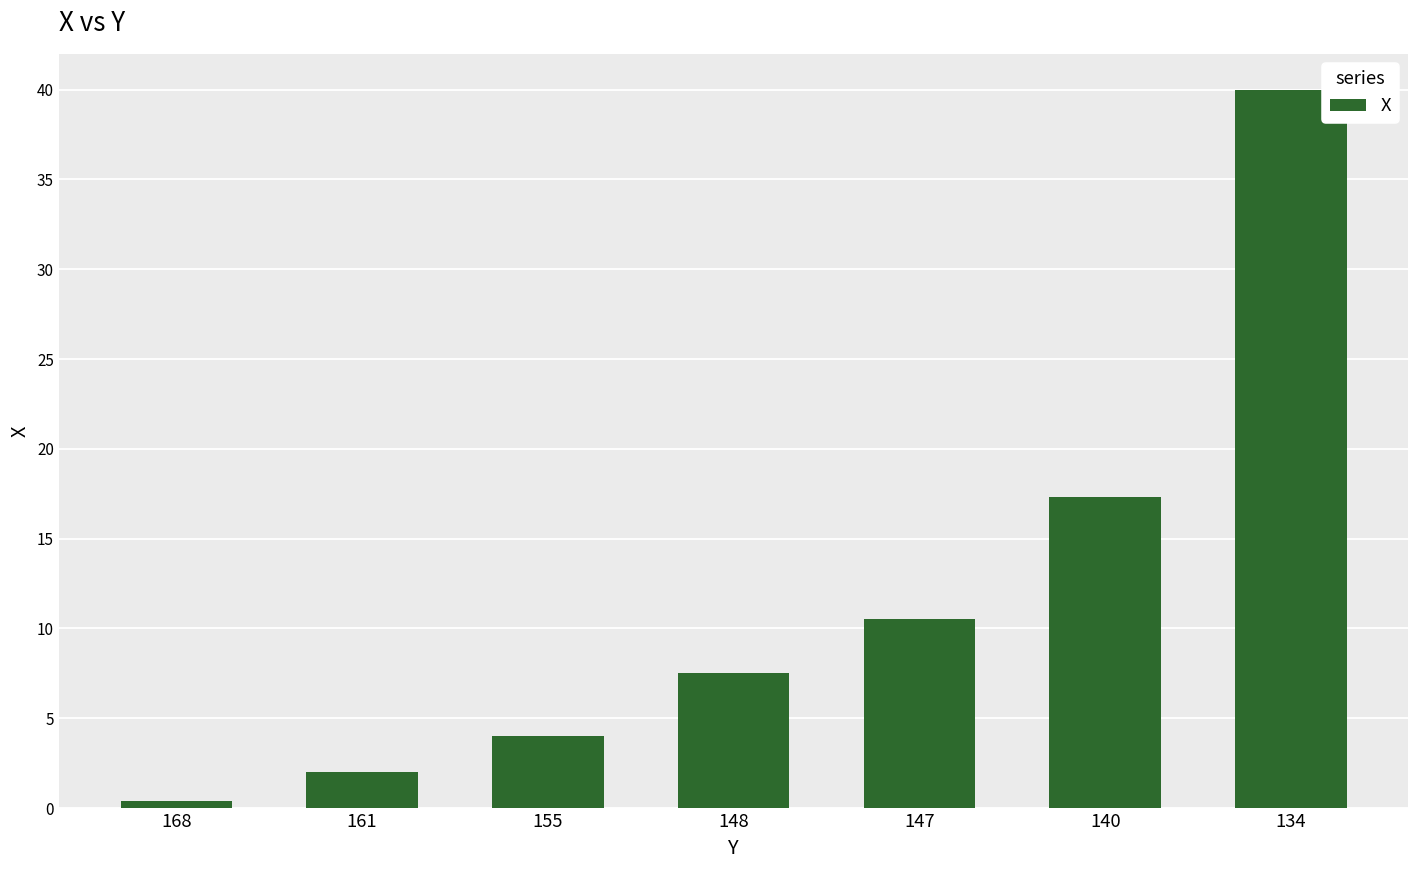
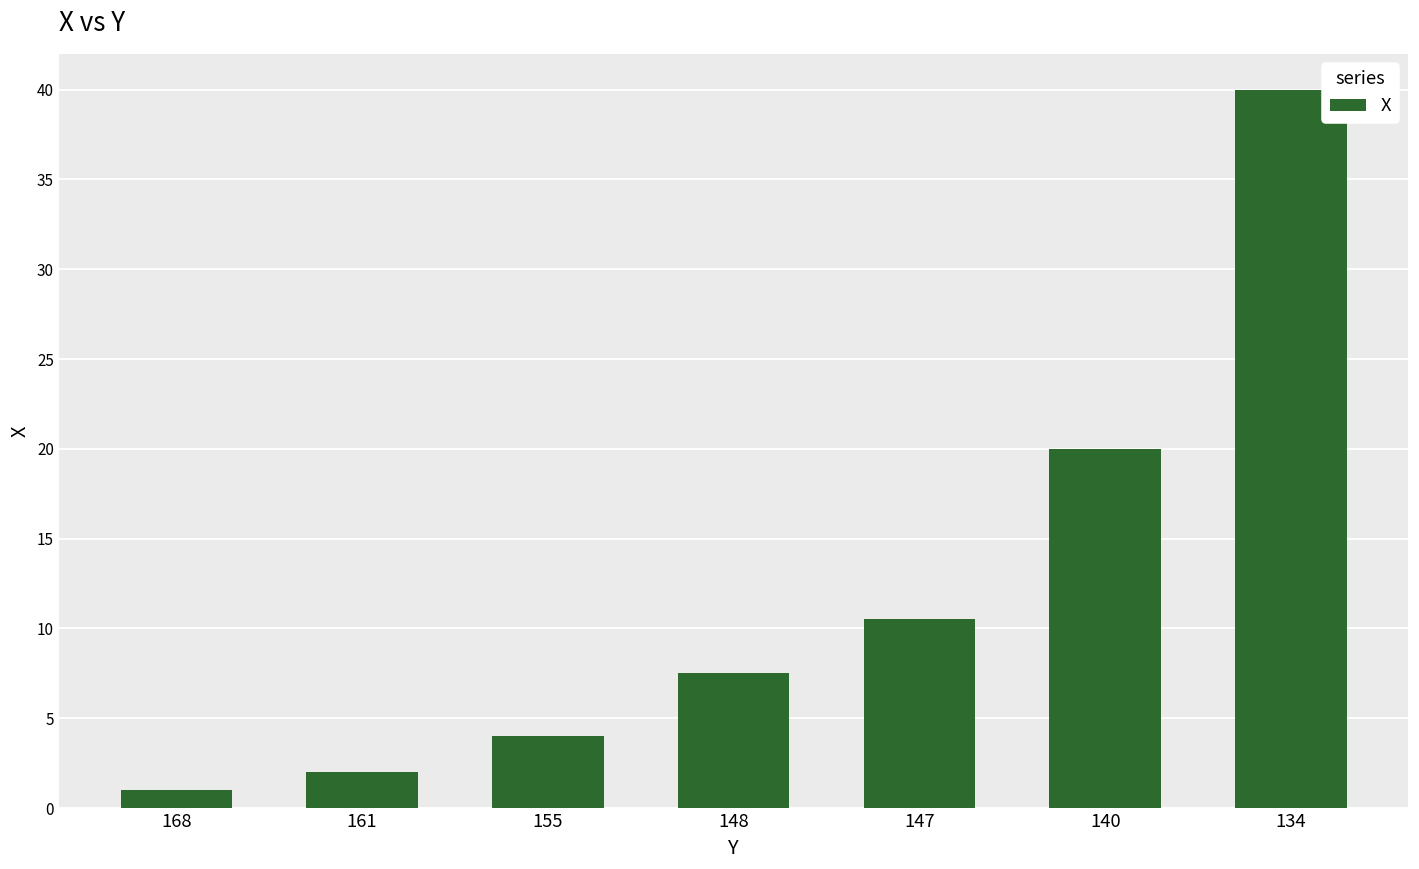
168: 0.4 -> 1.0
140: 17.3 -> 20.0
